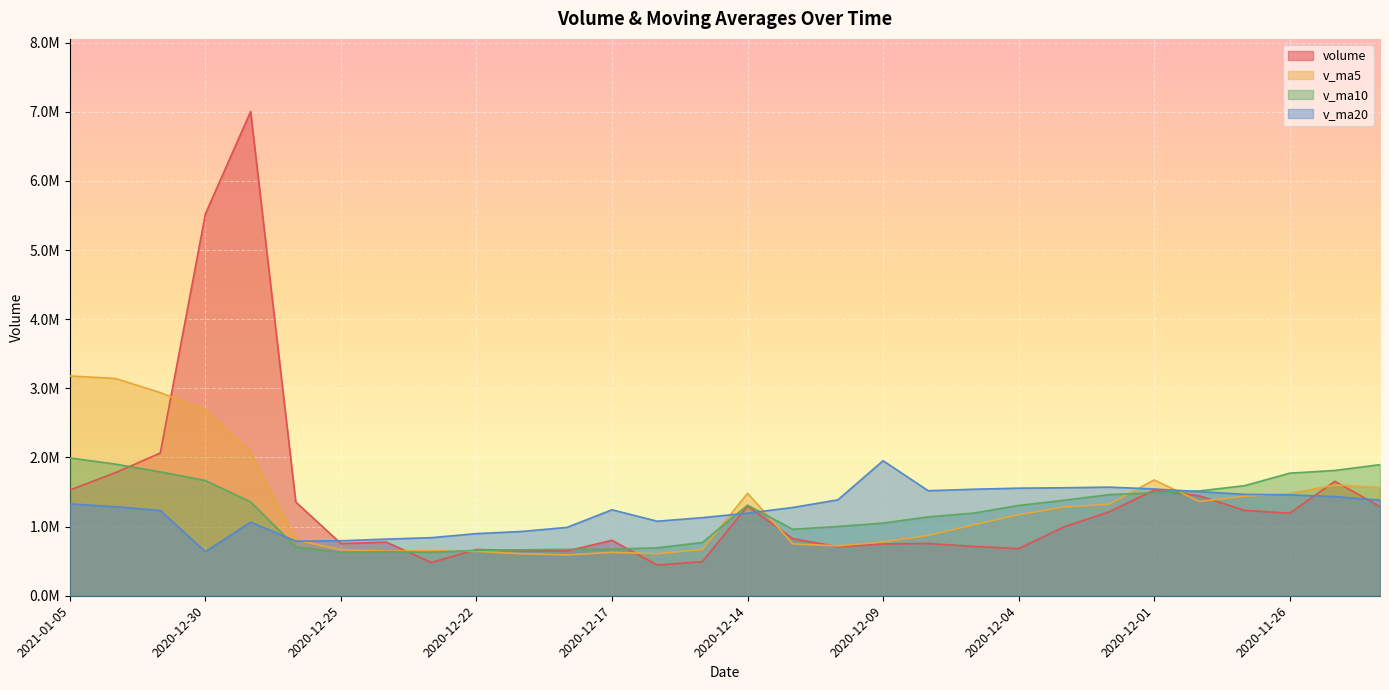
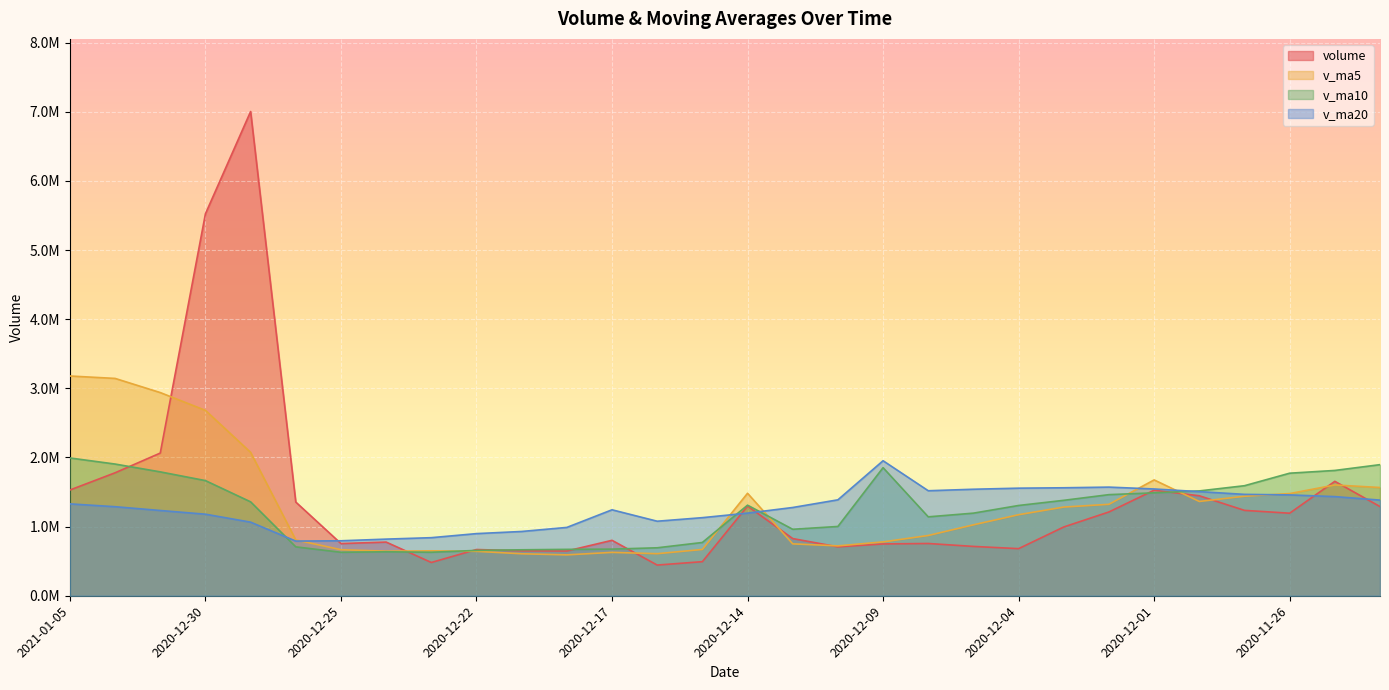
v_ma20, 2020-12-30: 600000 -> 1200000
v_ma10, 2020-12-09: 1100000 -> 1900000
